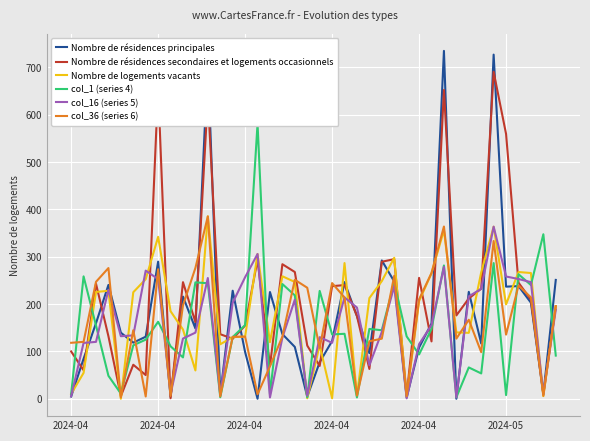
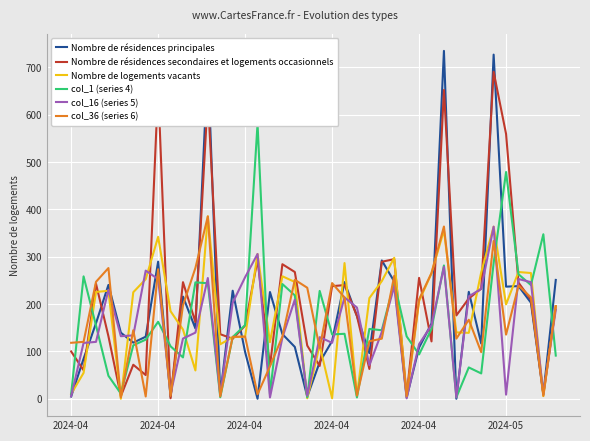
col_1 (series 4), 2024-05: 10 -> 480
col_16 (series 5), 2024-05: 260 -> 10
